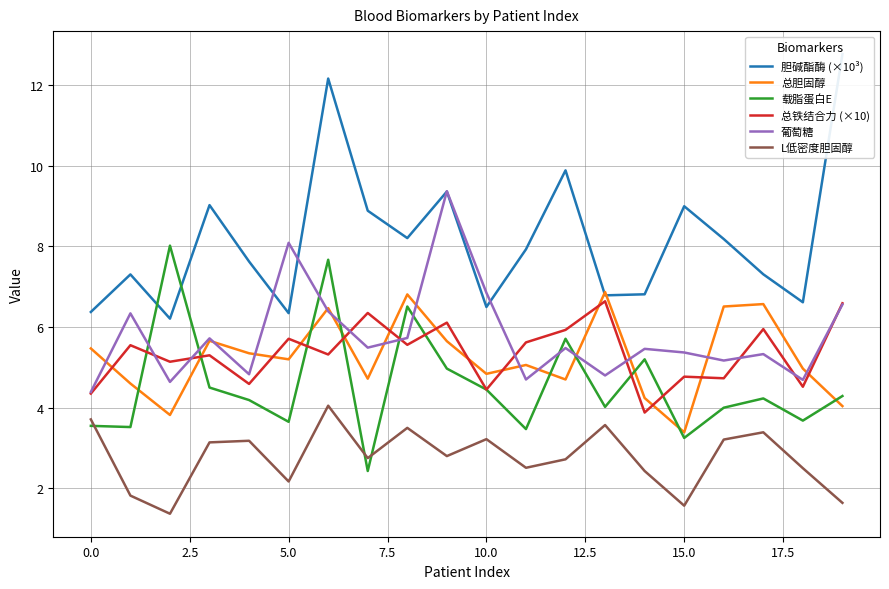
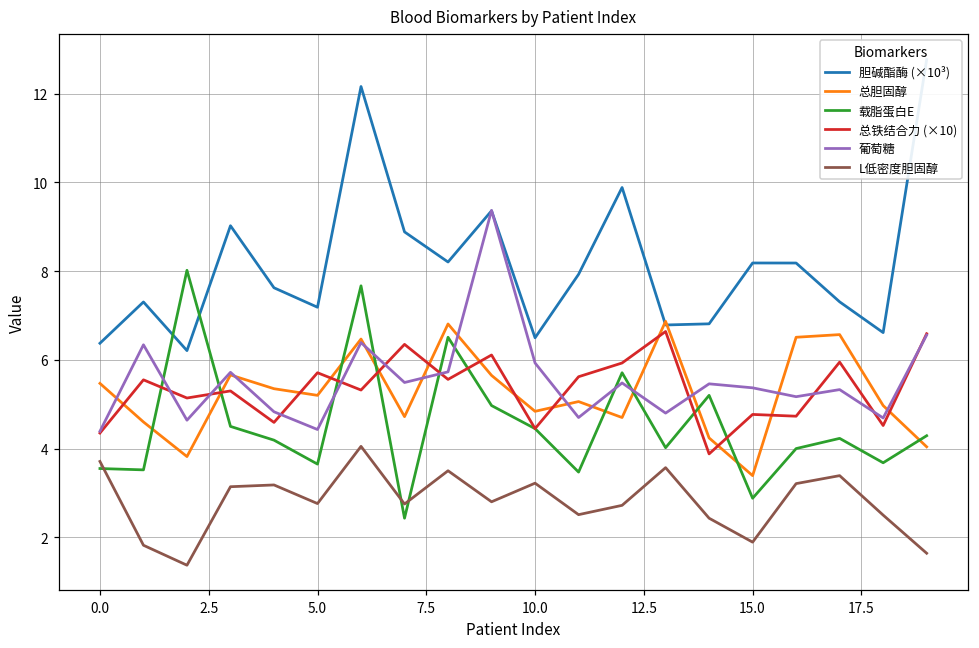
胆碱酯酶 (×10³), 5.0: 6.3 -> 7.2
葡萄糖, 5.0: 8.1 -> 4.4
L低密度胆固醇, 5.0: 2.2 -> 2.8
葡萄糖, 10.0: 6.9 -> 5.9
胆碱酯酶 (×10³), 15.0: 9.0 -> 8.2
载脂蛋白E, 15.0: 3.3 -> 2.9
L低密度胆固醇, 15.0: 1.6 -> 1.9
